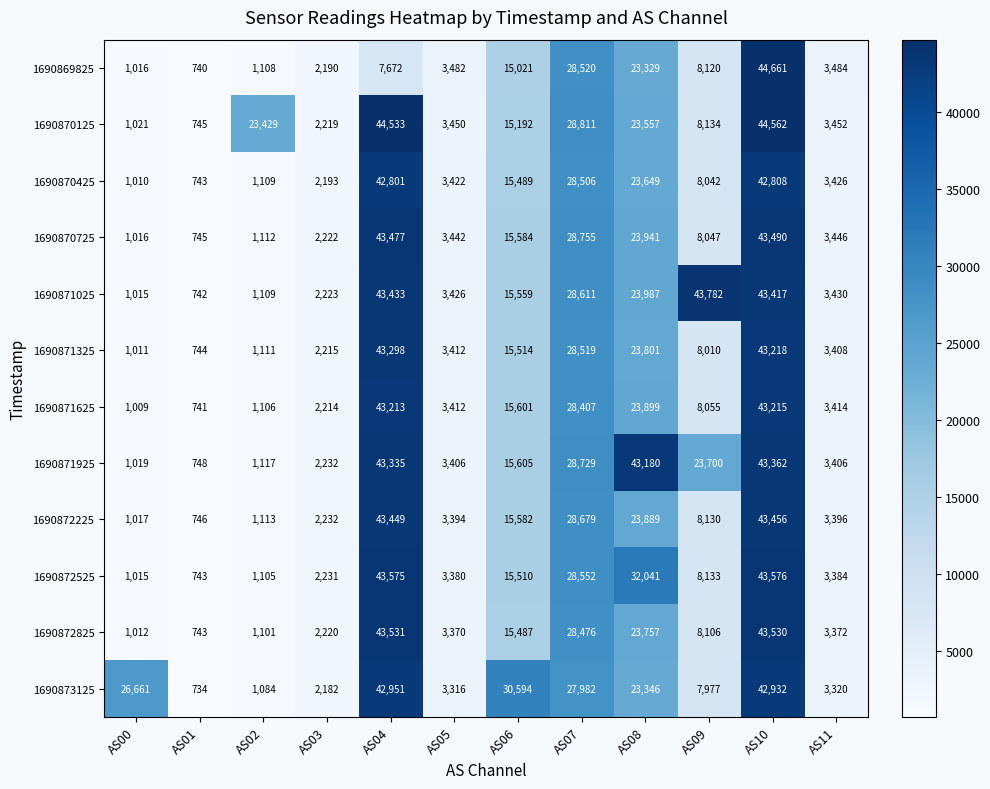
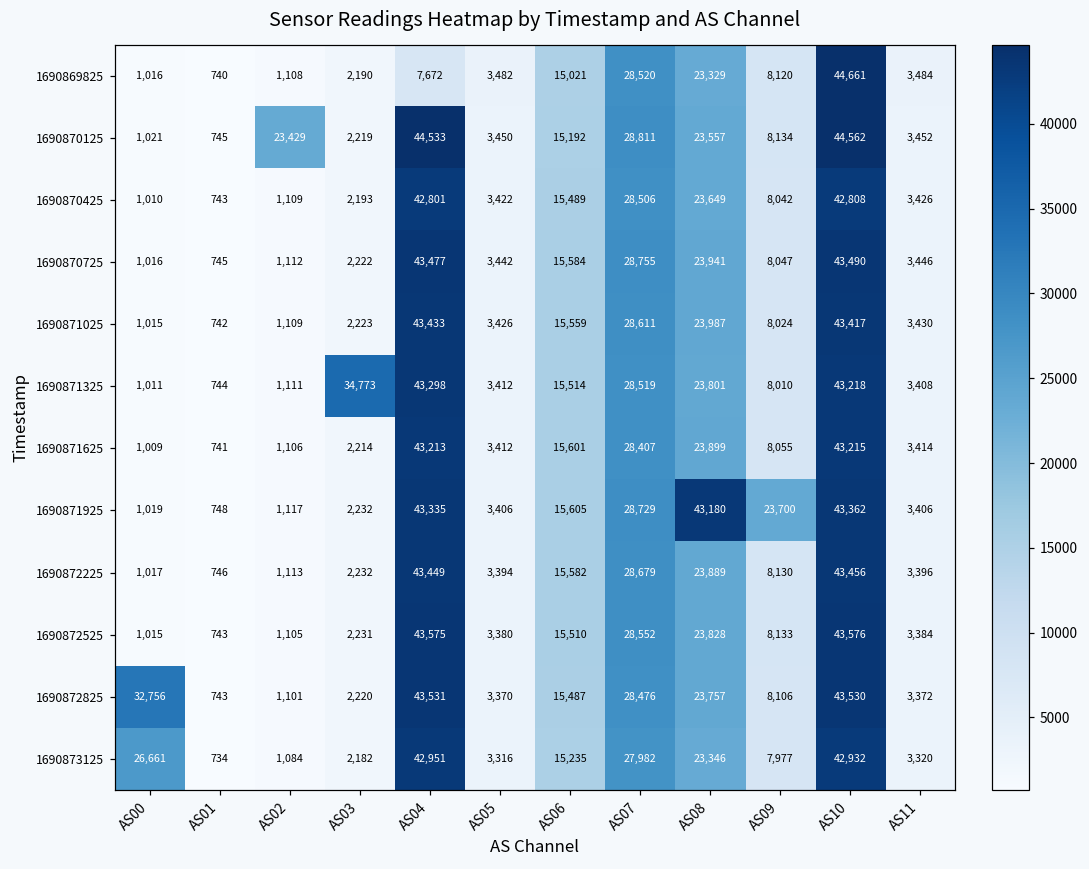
1690871025, AS09: 43,782 -> 8,024
1690871325, AS03: 2,215 -> 34,773
1690872525, AS08: 32,041 -> 23,828
1690872825, AS00: 1,012 -> 32,756
1690873125, AS06: 30,594 -> 15,235
